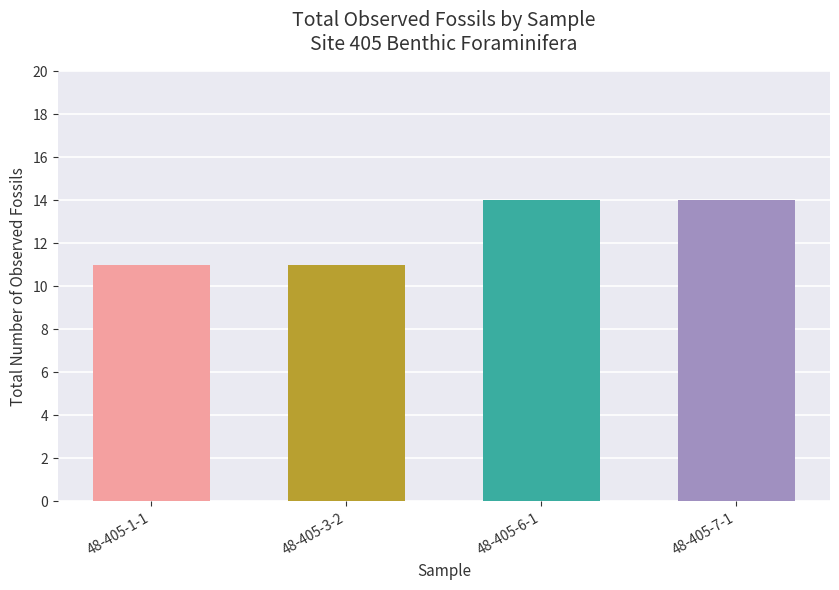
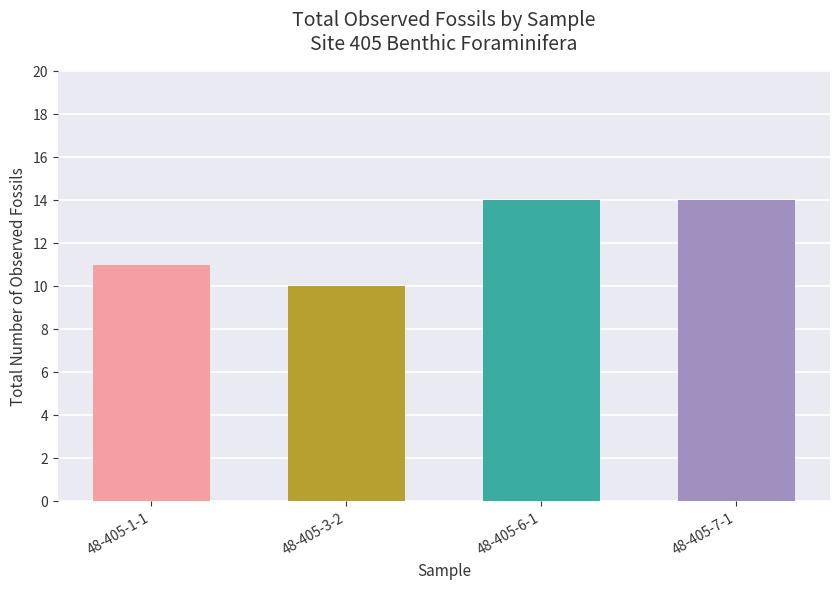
48-405-3-2: 11 -> 10
